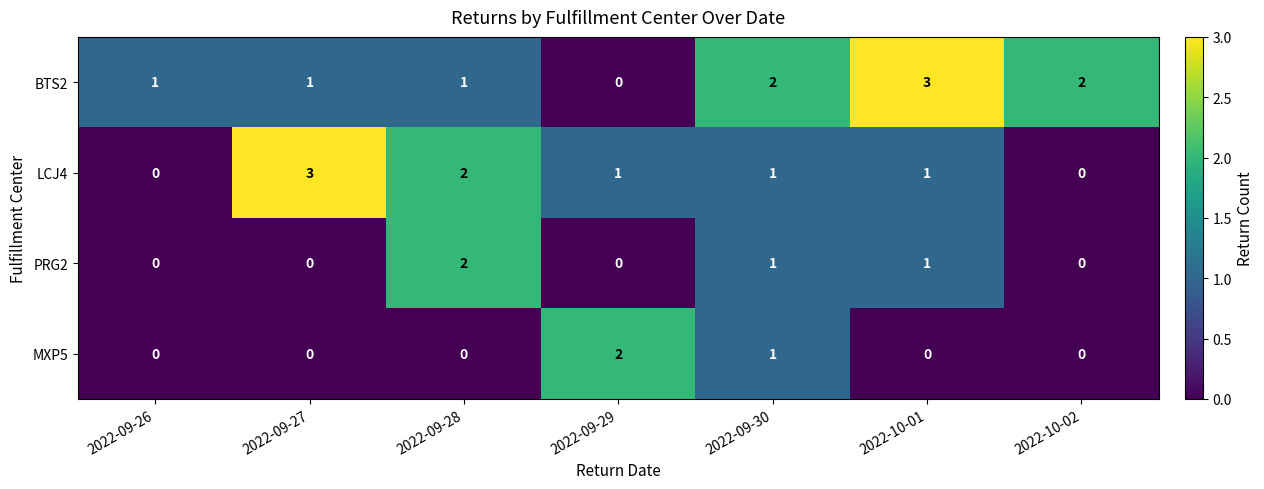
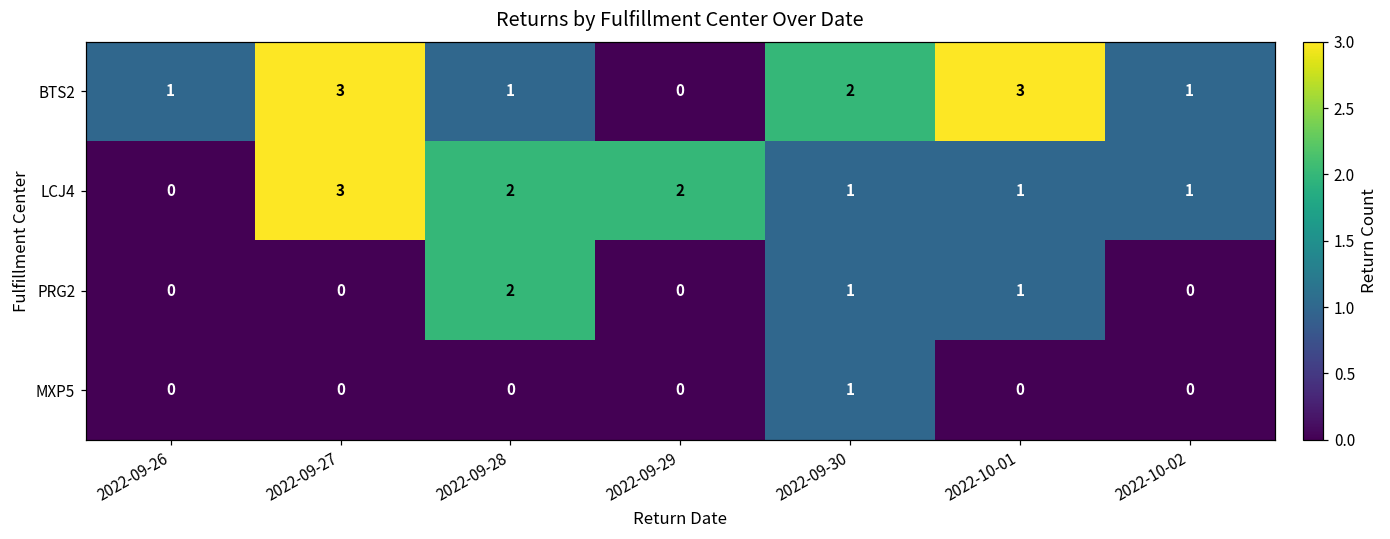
BTS2, 2022-09-27: 1 -> 3
BTS2, 2022-10-02: 2 -> 1
LCJ4, 2022-09-29: 1 -> 2
LCJ4, 2022-10-02: 0 -> 1
MXP5, 2022-09-29: 2 -> 0
